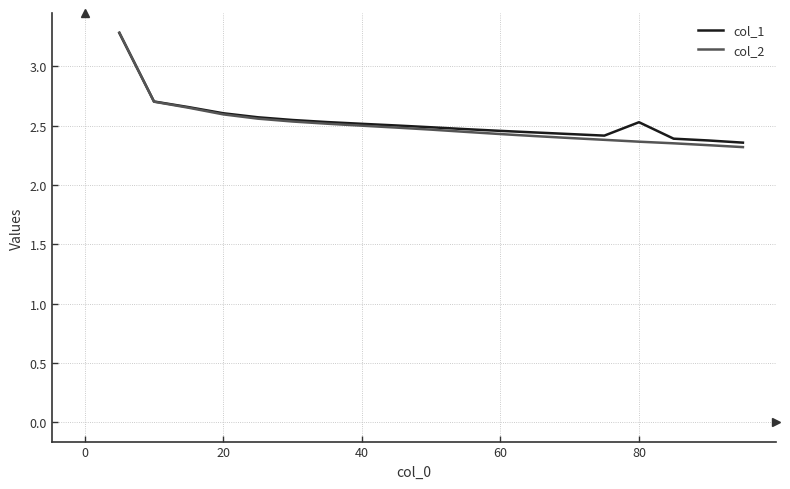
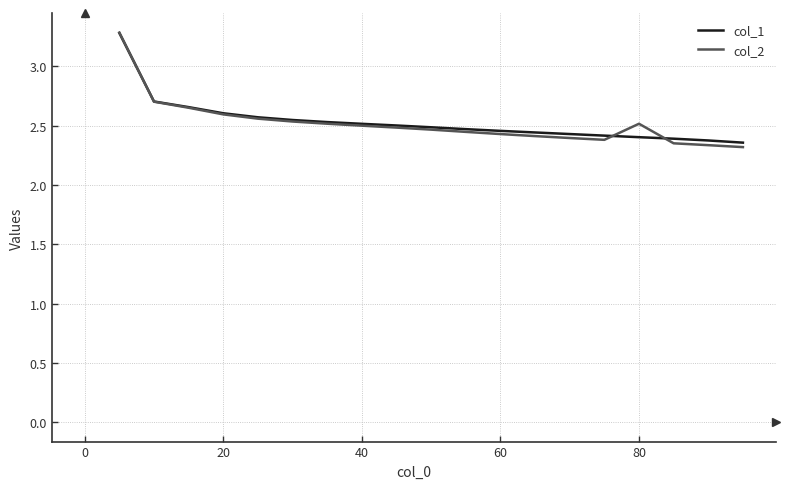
col_1, 80: 2.53 -> 2.40
col_2, 80: 2.36 -> 2.52
